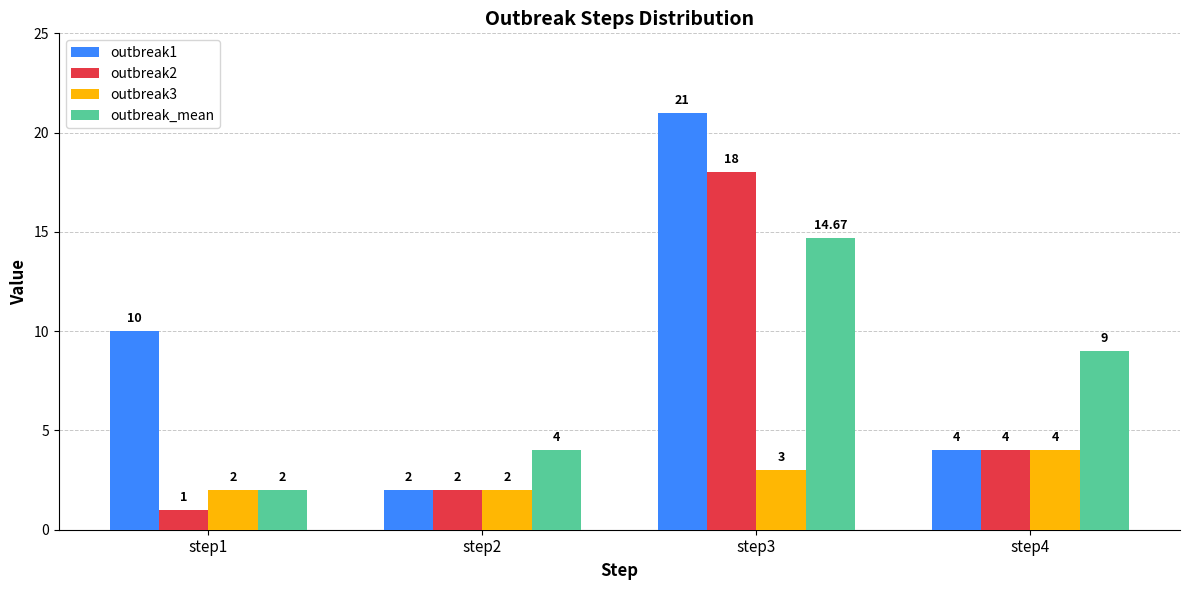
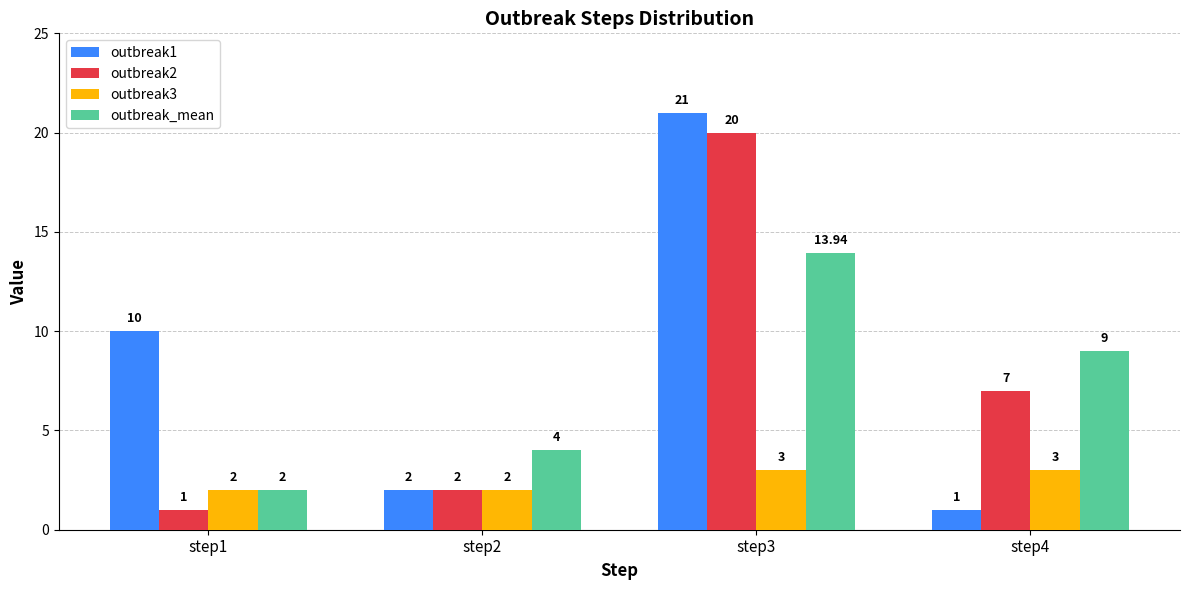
outbreak2, step3: 18 -> 20
outbreak_mean, step3: 14.67 -> 13.94
outbreak1, step4: 4 -> 1
outbreak2, step4: 4 -> 7
outbreak3, step4: 4 -> 3
